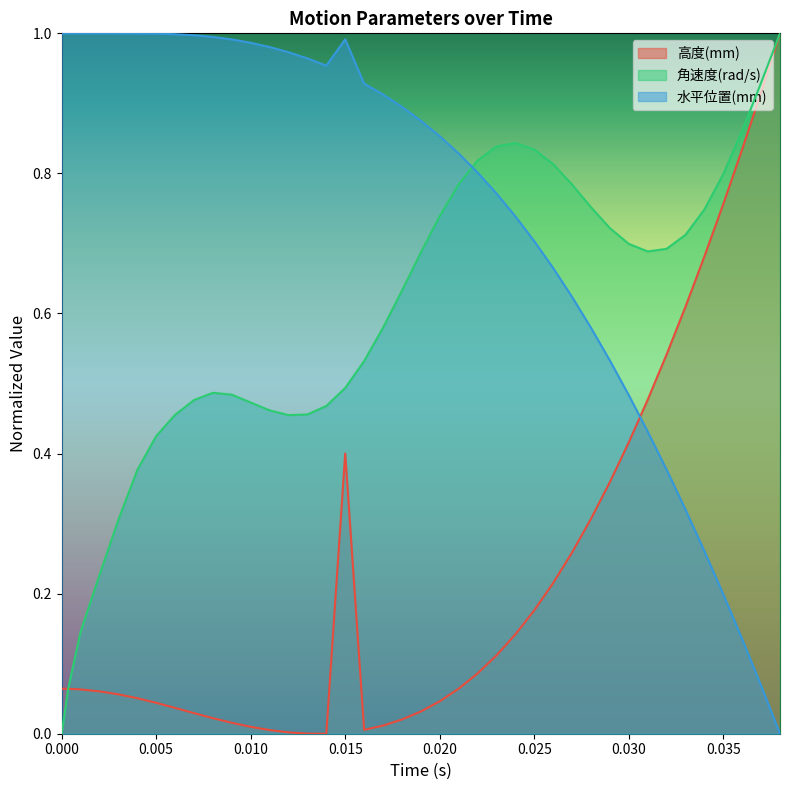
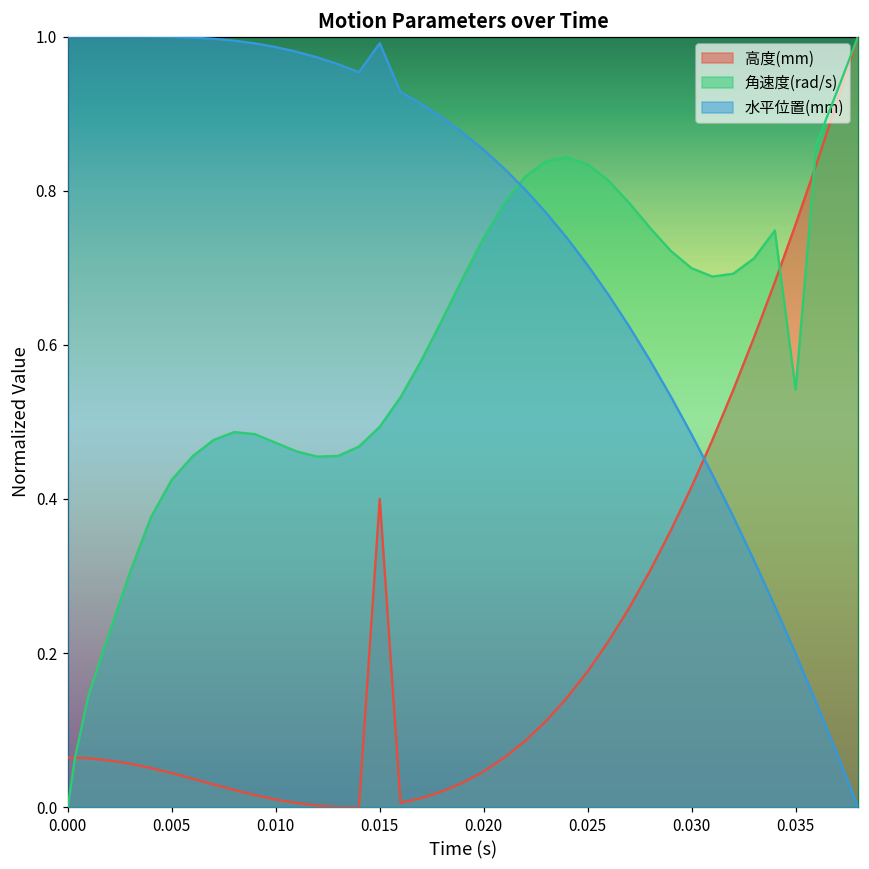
角速度(rad/s), 0.035: 0.80 -> 0.54
